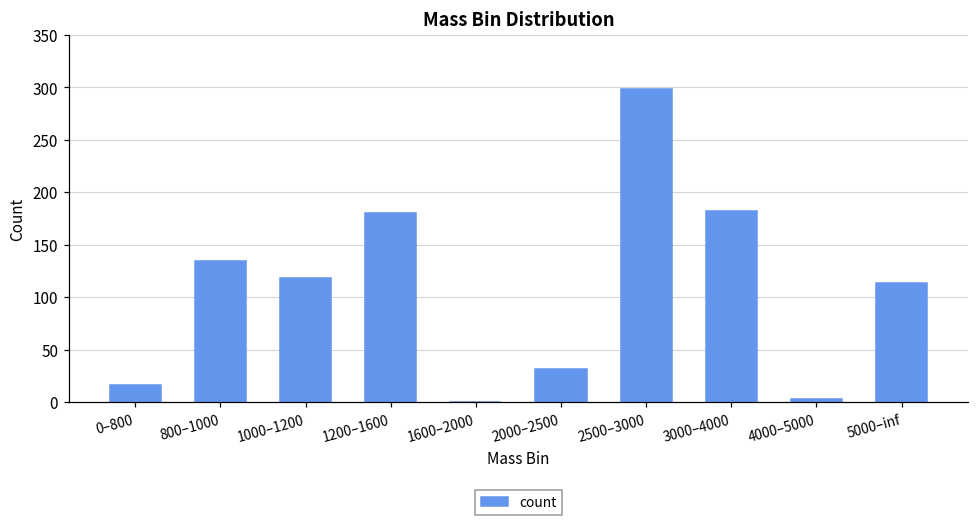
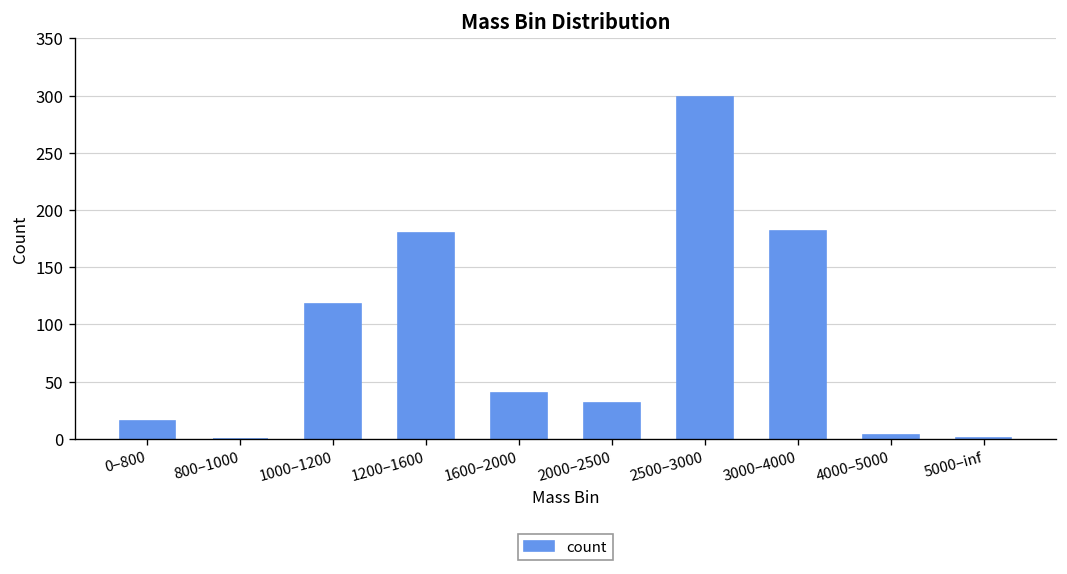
800–1000: 130 -> 0
1600–2000: 0 -> 40
5000–inf: 110 -> 0
